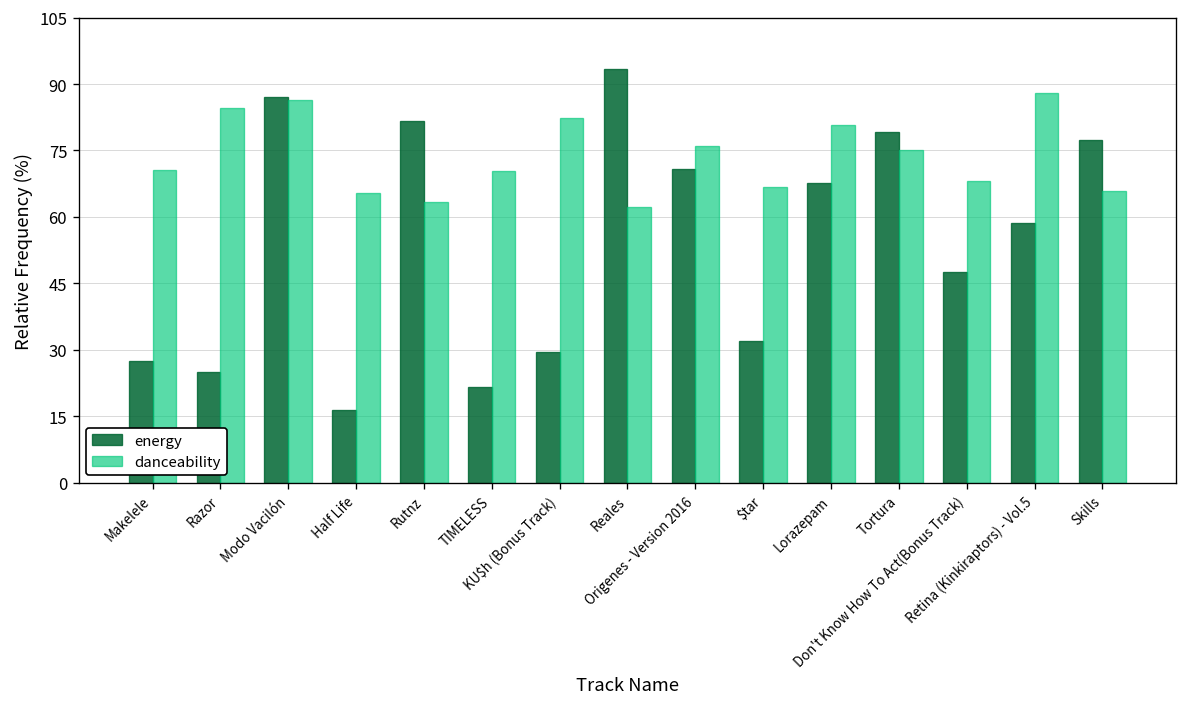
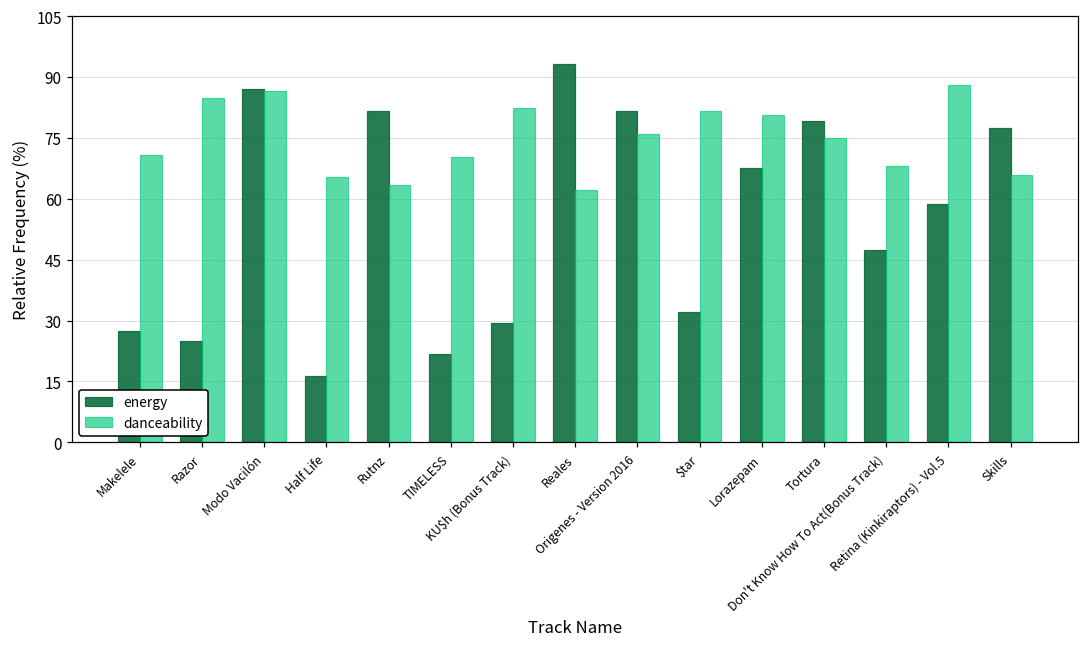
energy, Origenes - Version 2016: 71 -> 82
danceability, $tar: 67 -> 82
